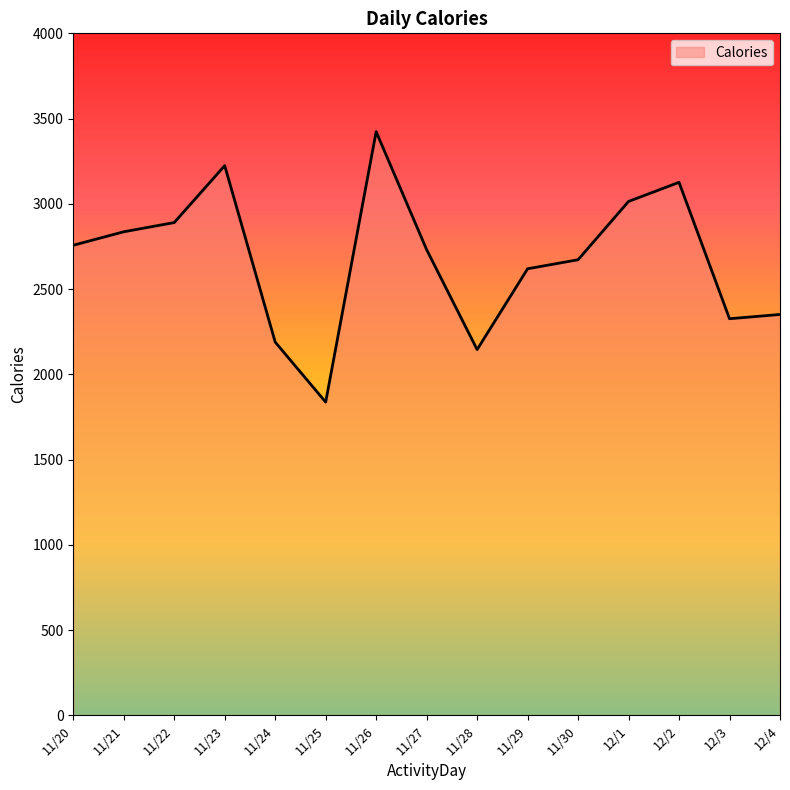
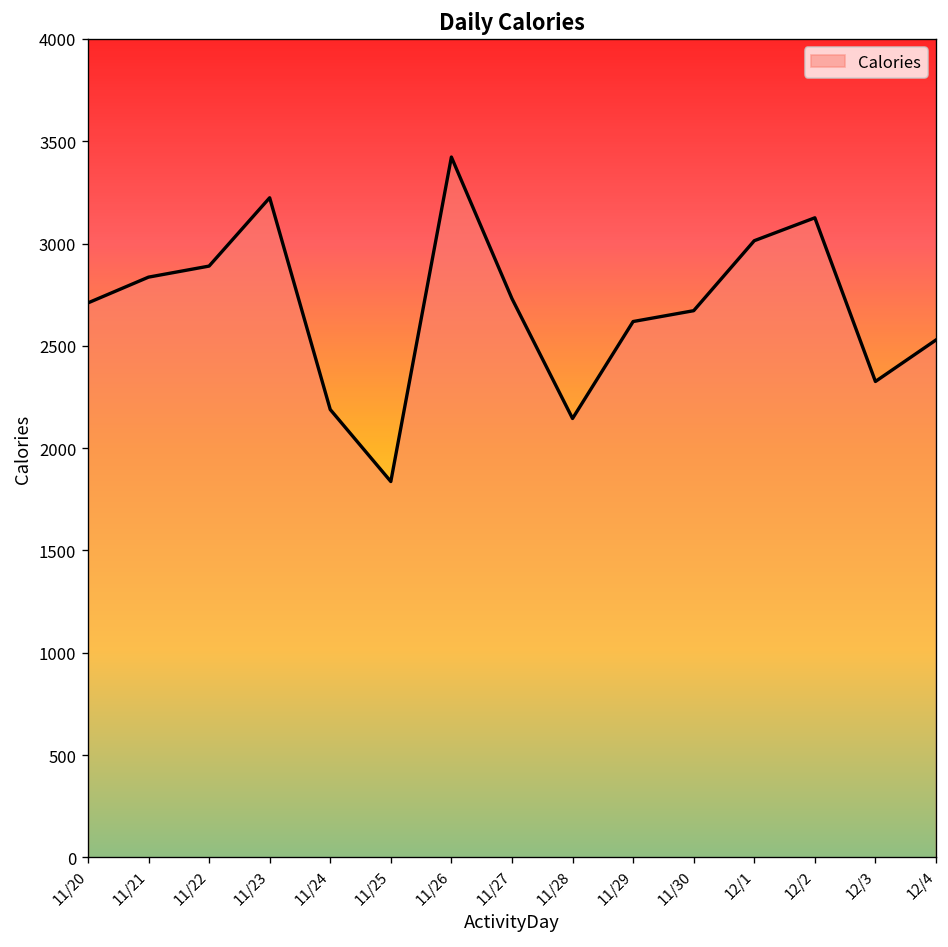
11/20: 2760 -> 2710
12/4: 2350 -> 2530
